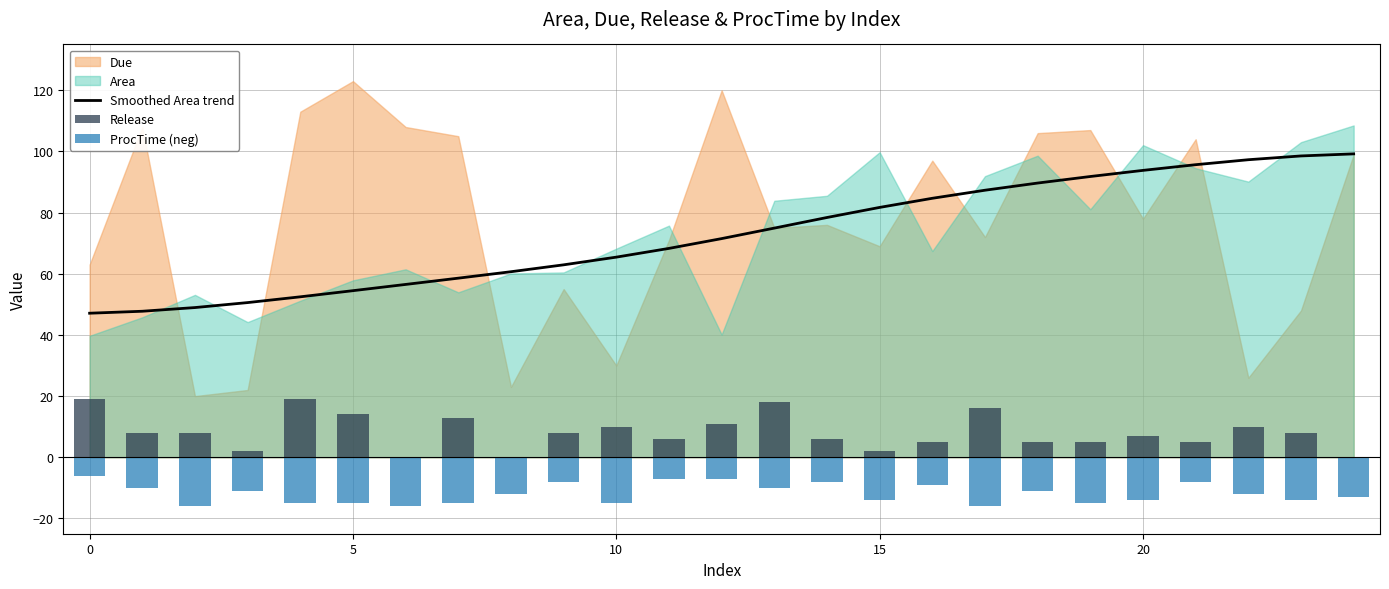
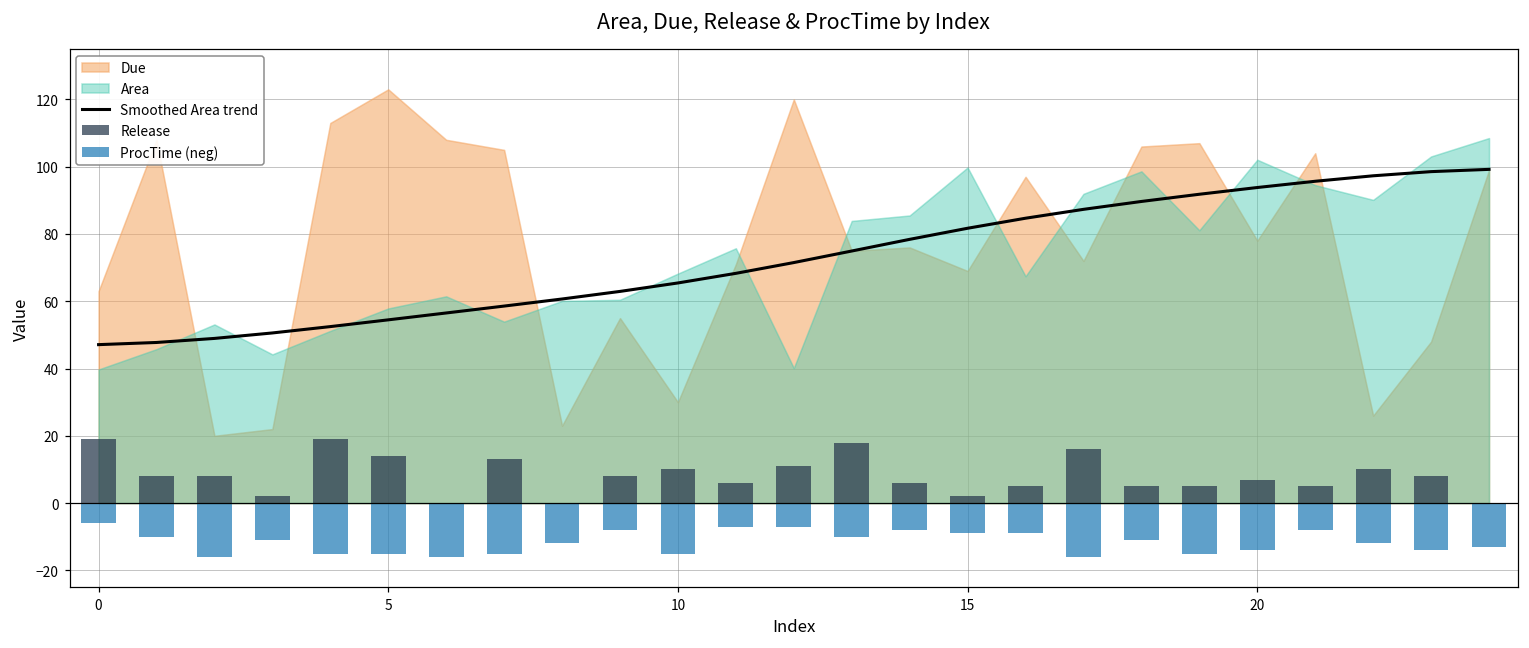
ProcTime (neg), 15: -14 -> -9
